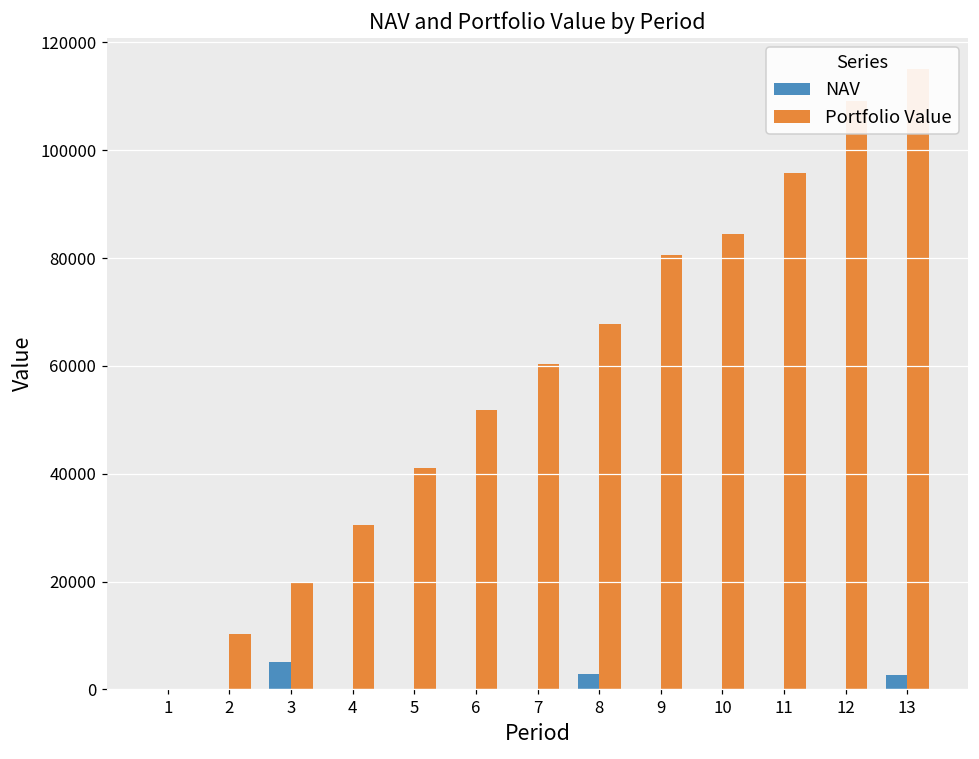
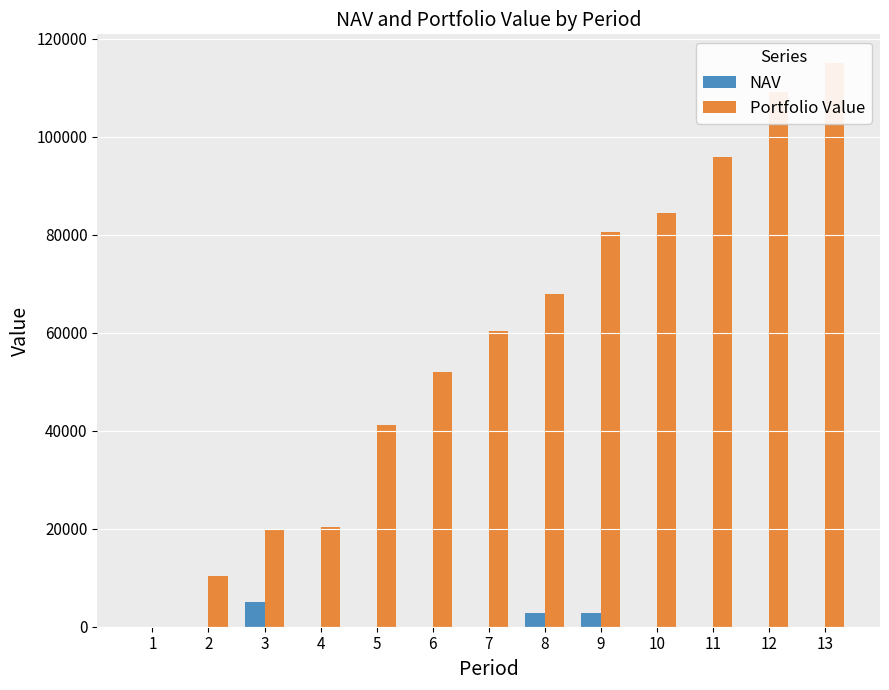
Portfolio Value, 4: 30000 -> 20000
NAV, 9: 0 -> 3000
NAV, 13: 3000 -> 0
